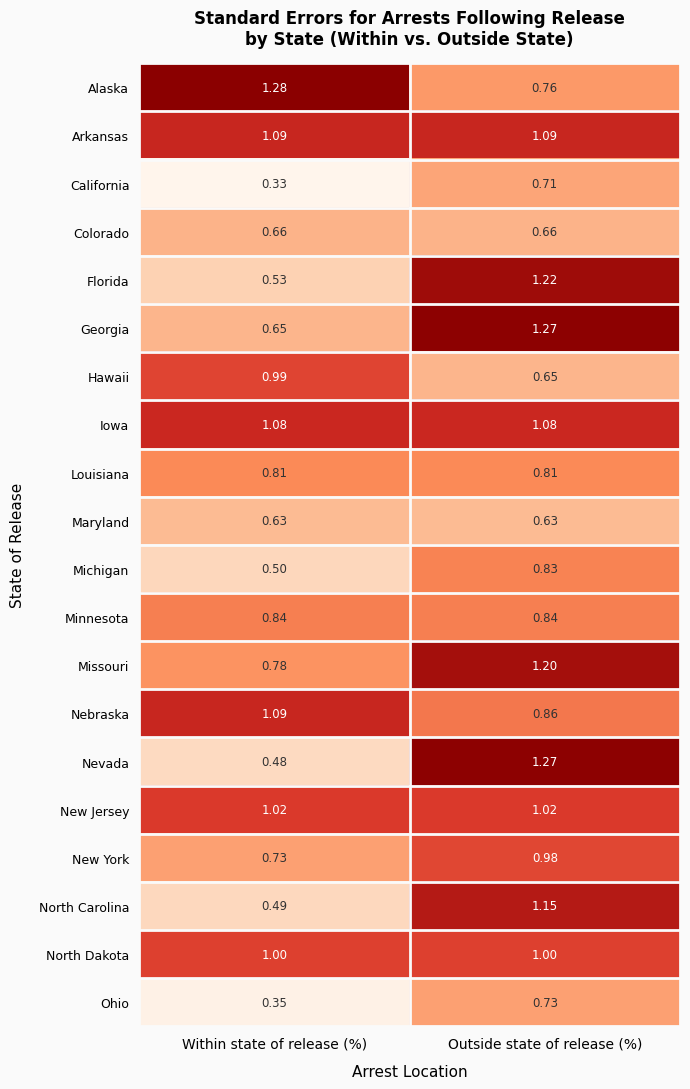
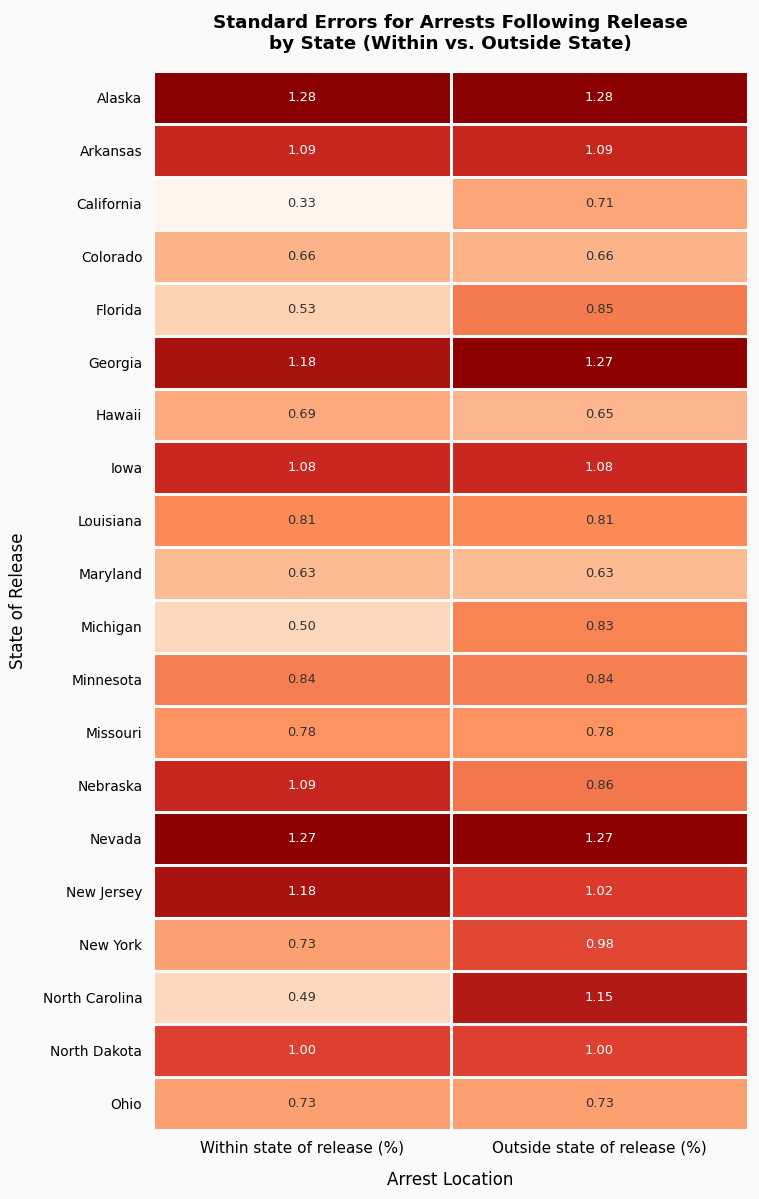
Alaska, Outside state of release (%): 0.76 -> 1.28
Florida, Outside state of release (%): 1.22 -> 0.85
Georgia, Within state of release (%): 0.65 -> 1.18
Hawaii, Within state of release (%): 0.99 -> 0.69
Missouri, Outside state of release (%): 1.20 -> 0.78
Nevada, Within state of release (%): 0.48 -> 1.27
New Jersey, Within state of release (%): 1.02 -> 1.18
Ohio, Within state of release (%): 0.35 -> 0.73
